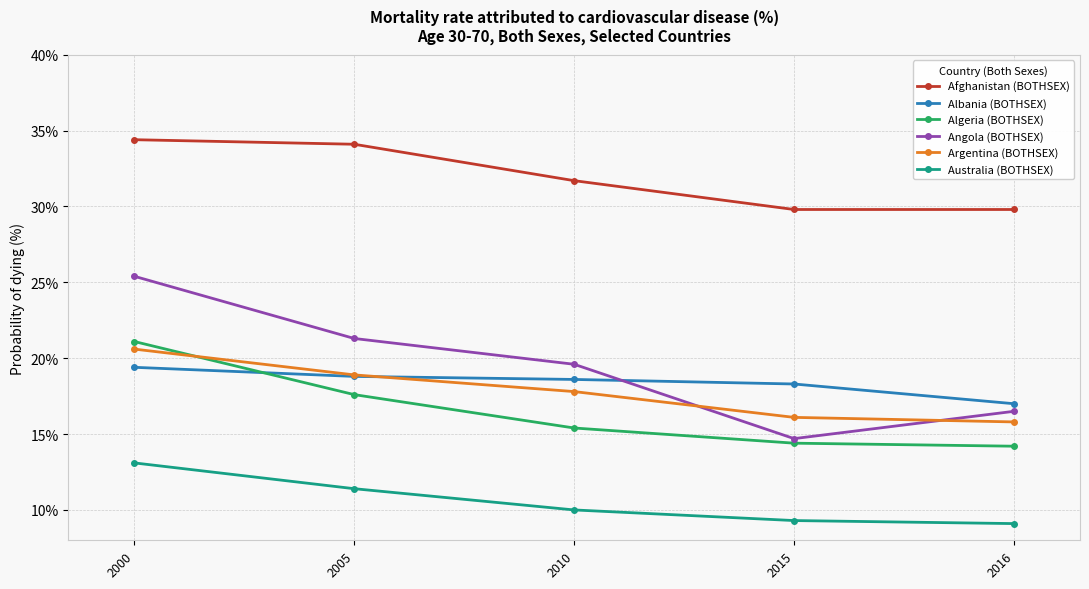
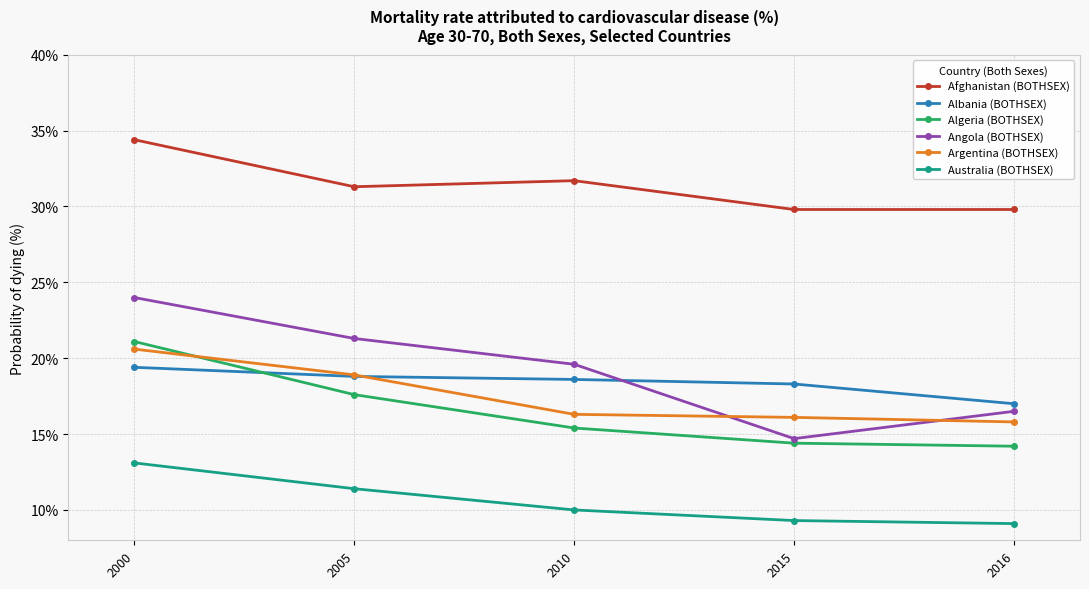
Angola (BOTHSEX), 2000: 25.4% -> 24.0%
Afghanistan (BOTHSEX), 2005: 34.1% -> 31.3%
Argentina (BOTHSEX), 2010: 17.8% -> 16.3%
